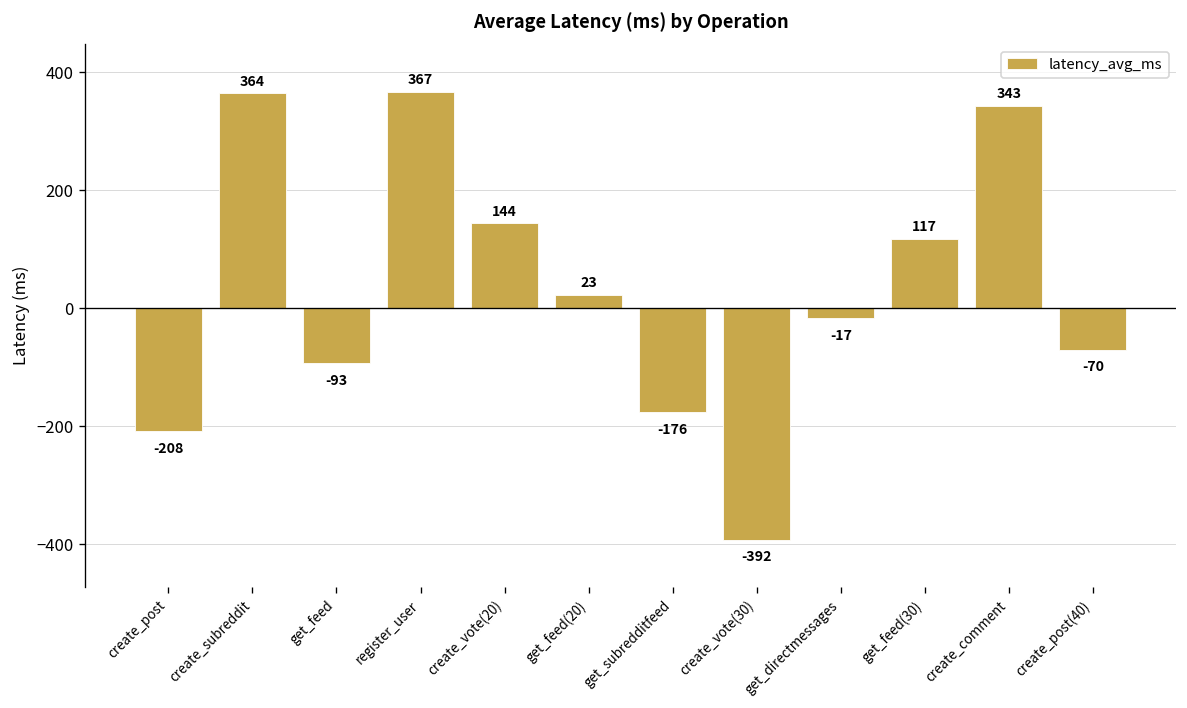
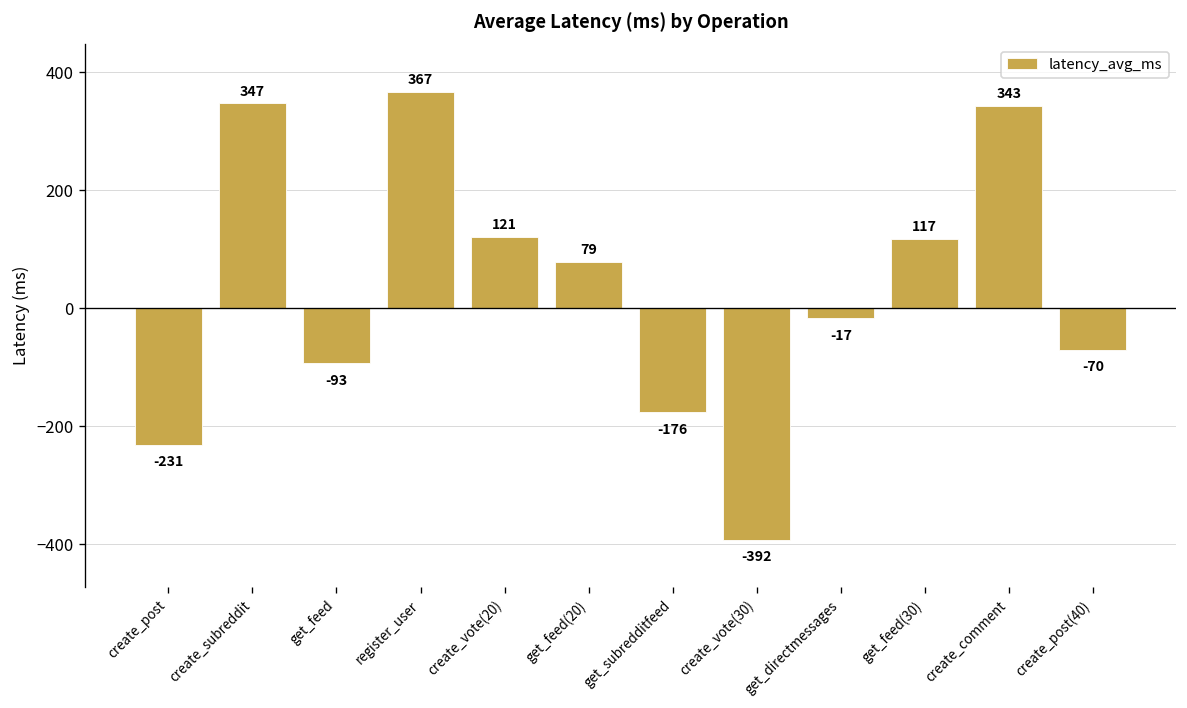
create_post: -208 -> -231
create_subreddit: 364 -> 347
create_vote(20): 144 -> 121
get_feed(20): 23 -> 79
